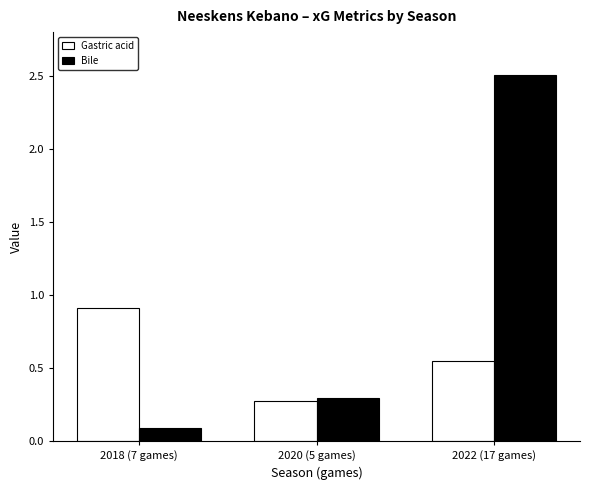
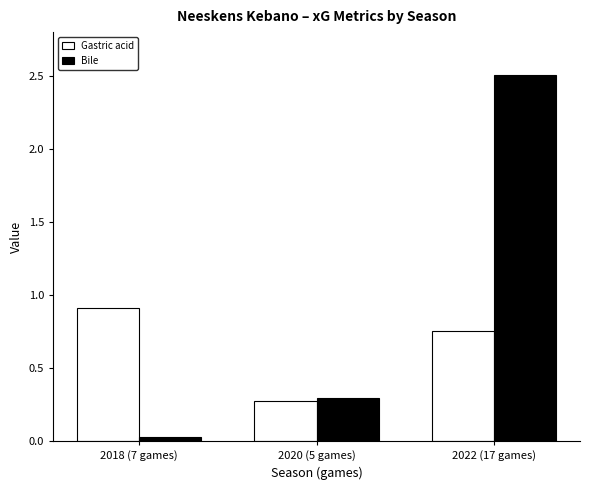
Bile, 2018 (7 games): 0.09 -> 0.03
Gastric acid, 2022 (17 games): 0.55 -> 0.76
